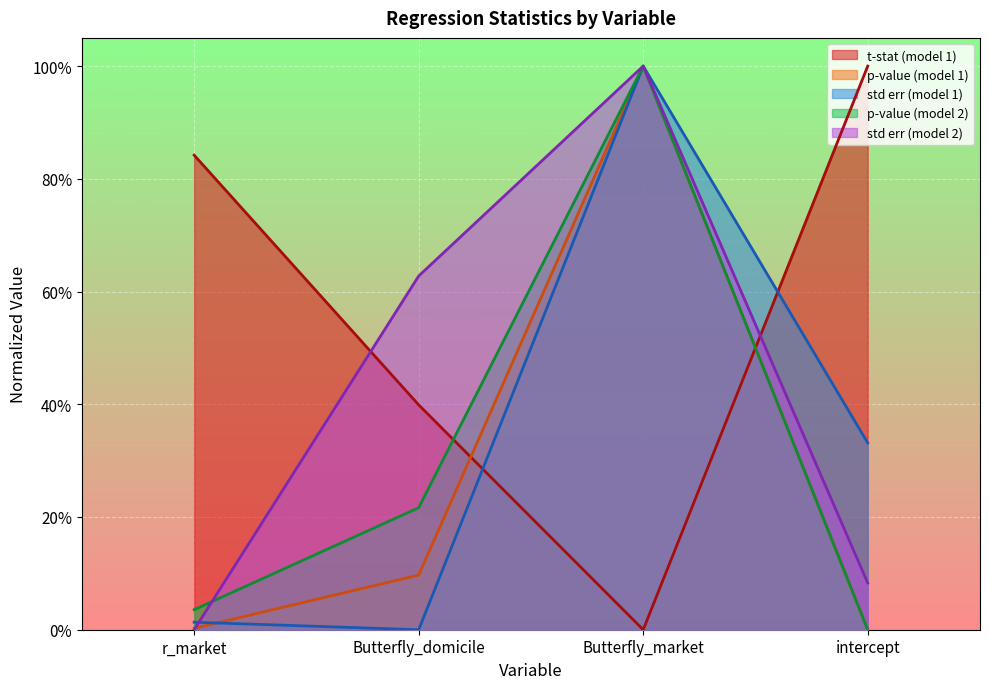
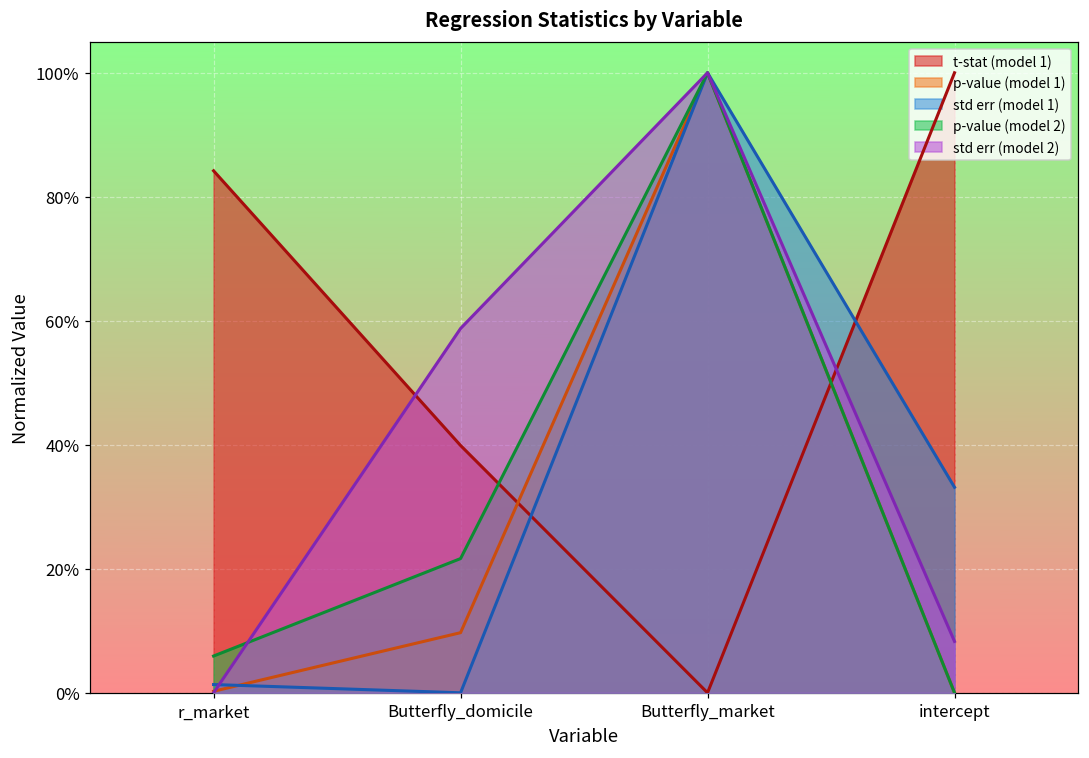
p-value (model 2), r_market: 4% -> 6%
std err (model 2), Butterfly_domicile: 63% -> 59%
